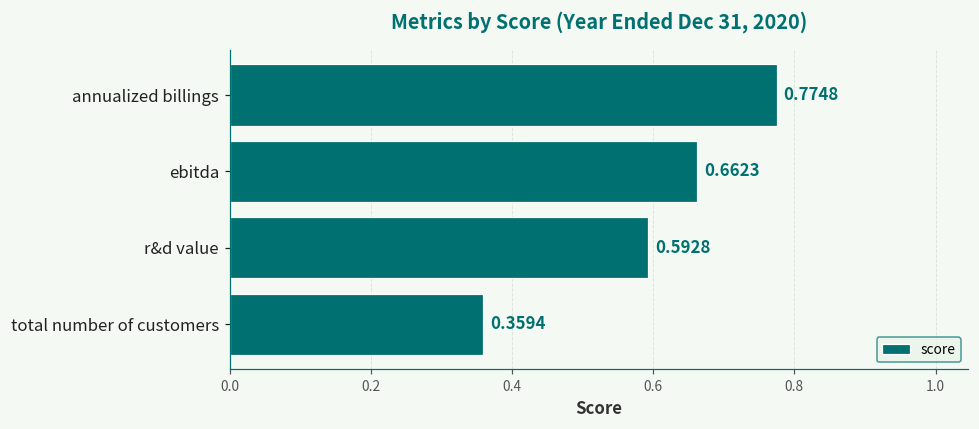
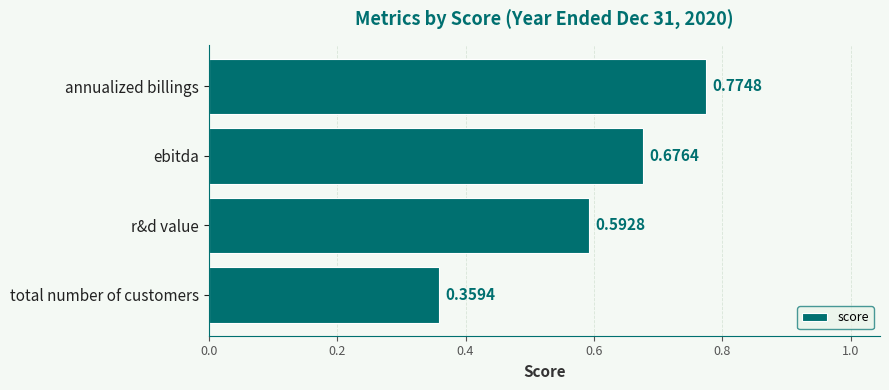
ebitda: 0.6623 -> 0.6764
